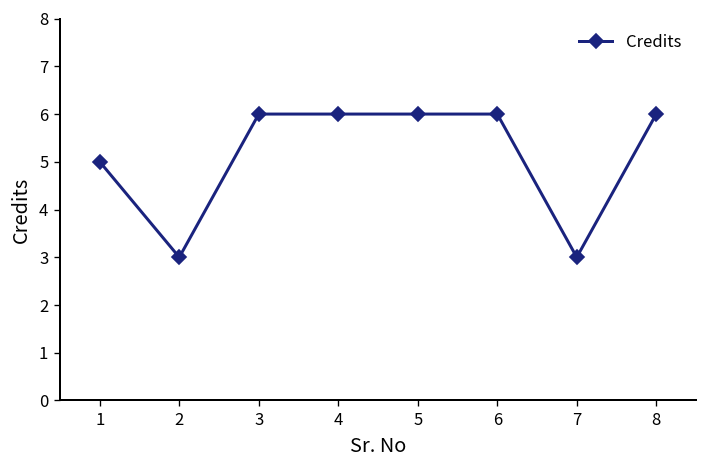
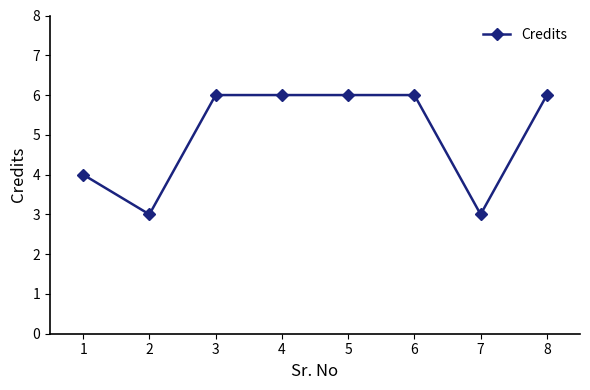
1: 5 -> 4
